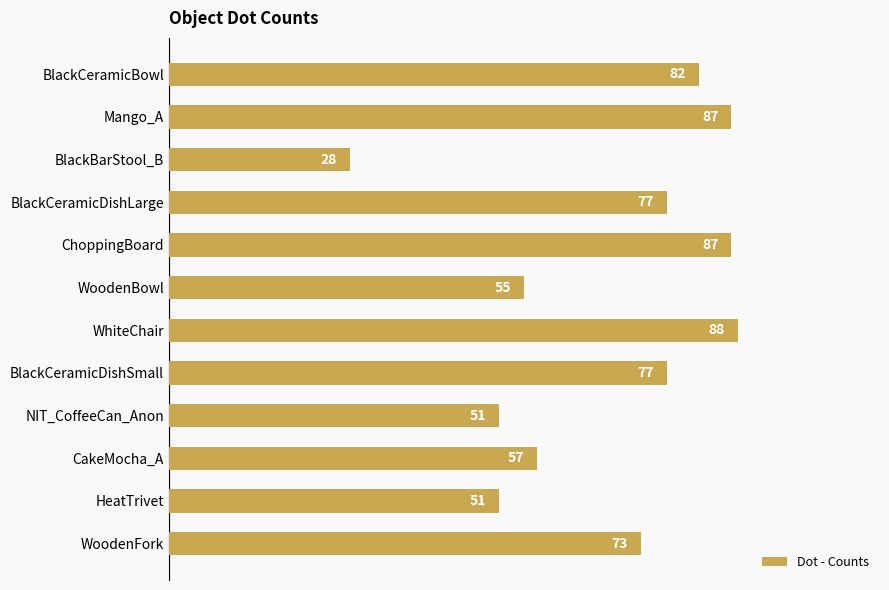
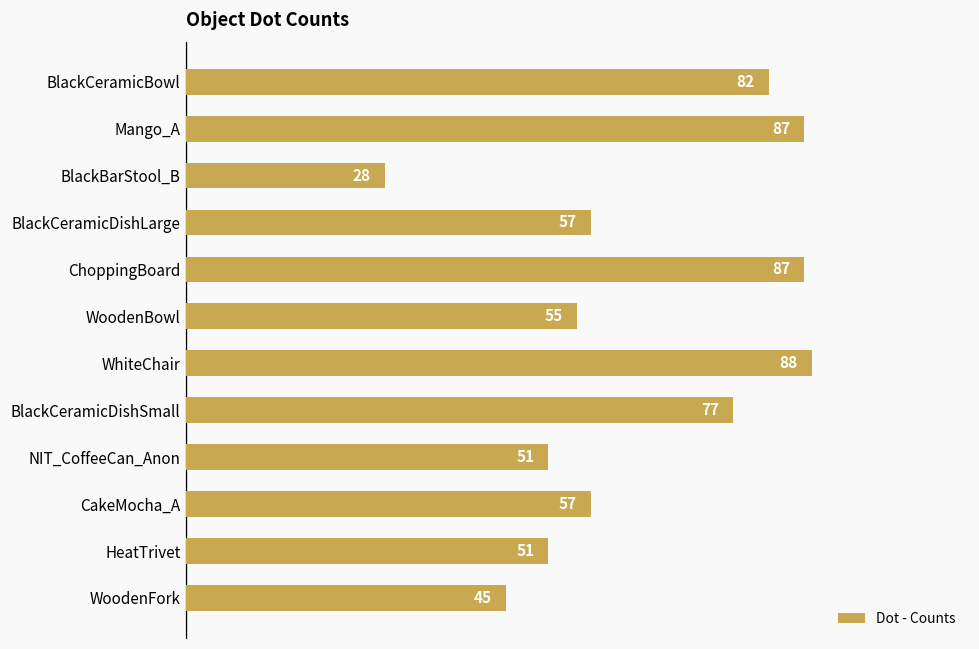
BlackCeramicDishLarge: 77 -> 57
WoodenFork: 73 -> 45
